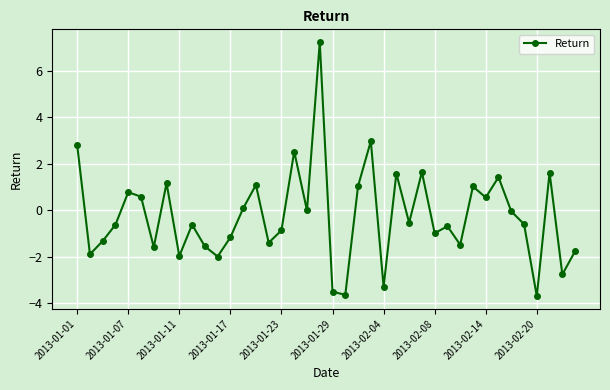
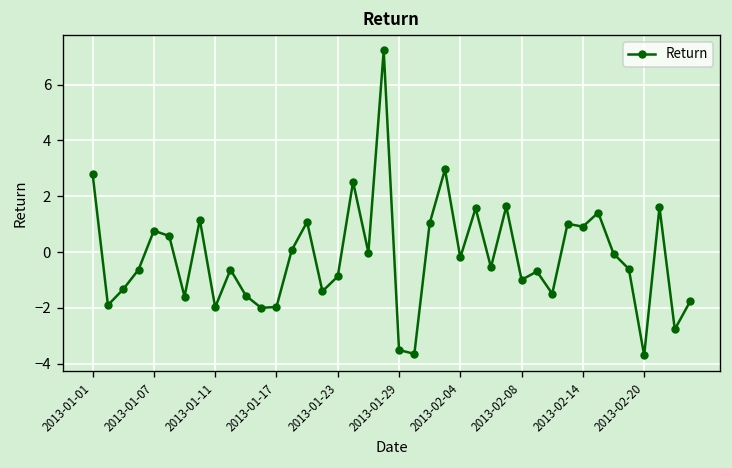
2013-01-17: -1.2 -> -2.0
2013-02-04: -3.3 -> -0.2
2013-02-14: 0.5 -> 0.9
